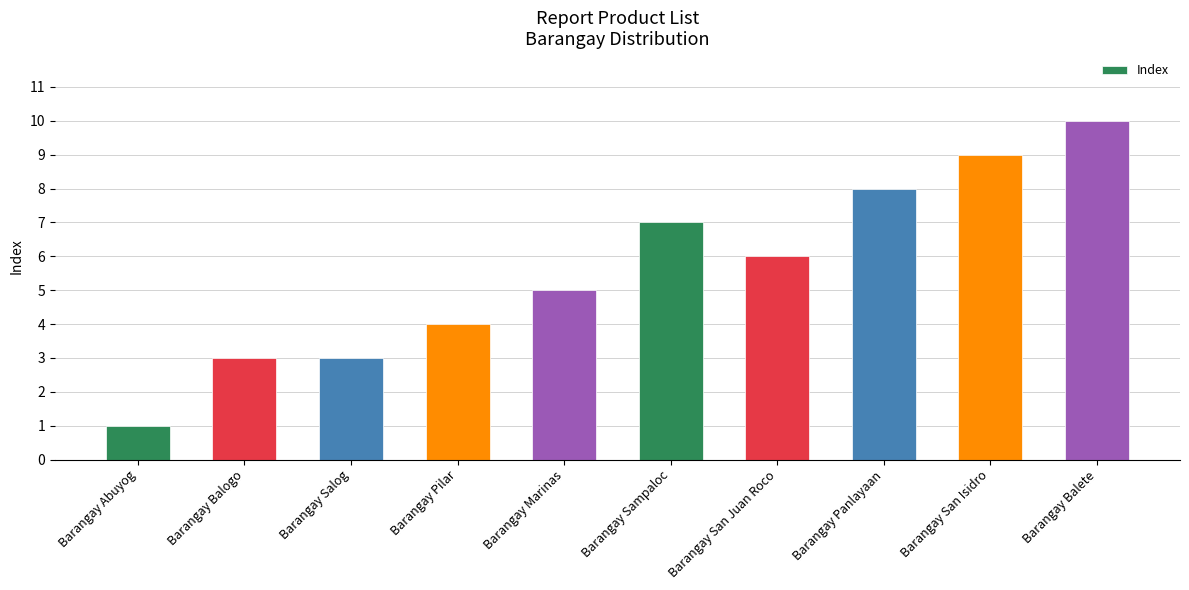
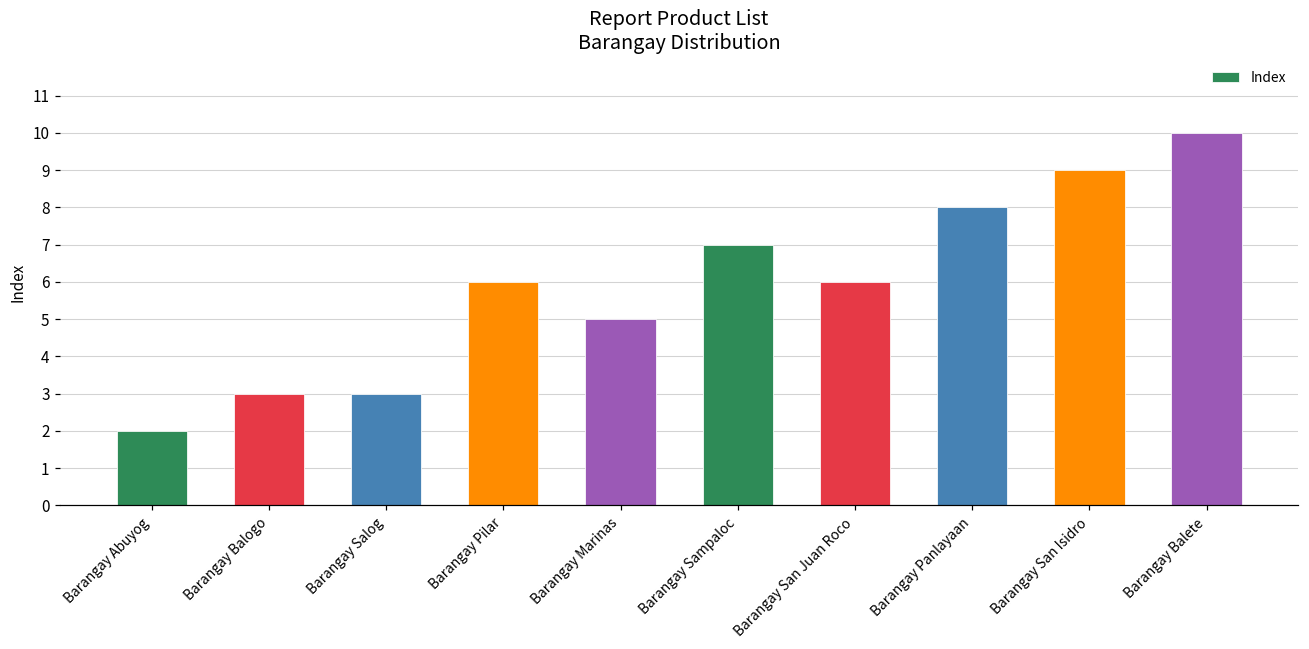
Barangay Abuyog: 1 -> 2
Barangay Pilar: 4 -> 6
